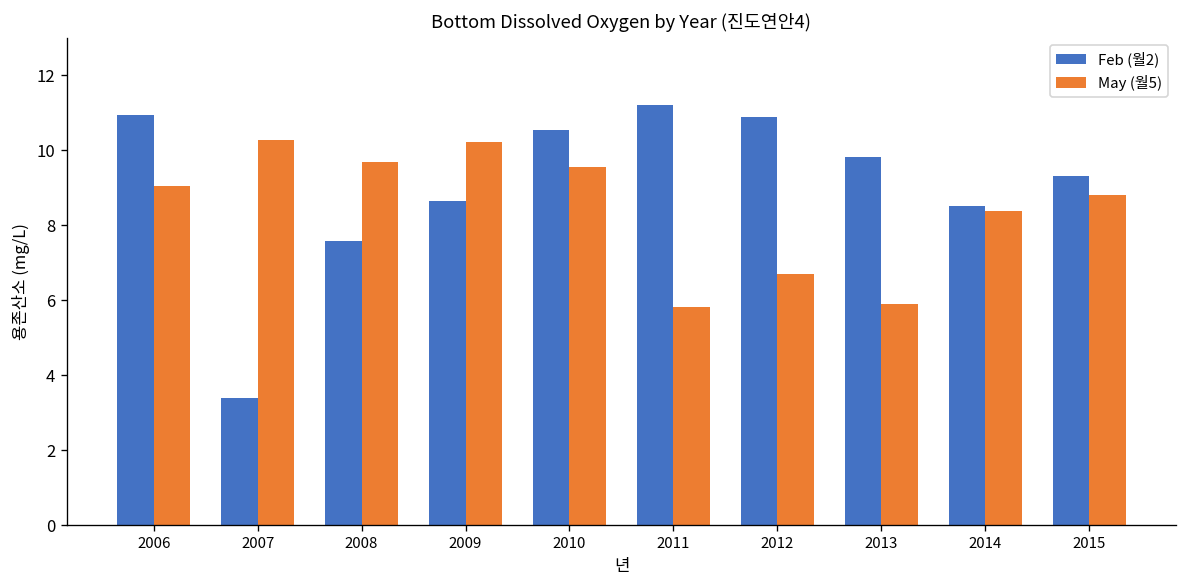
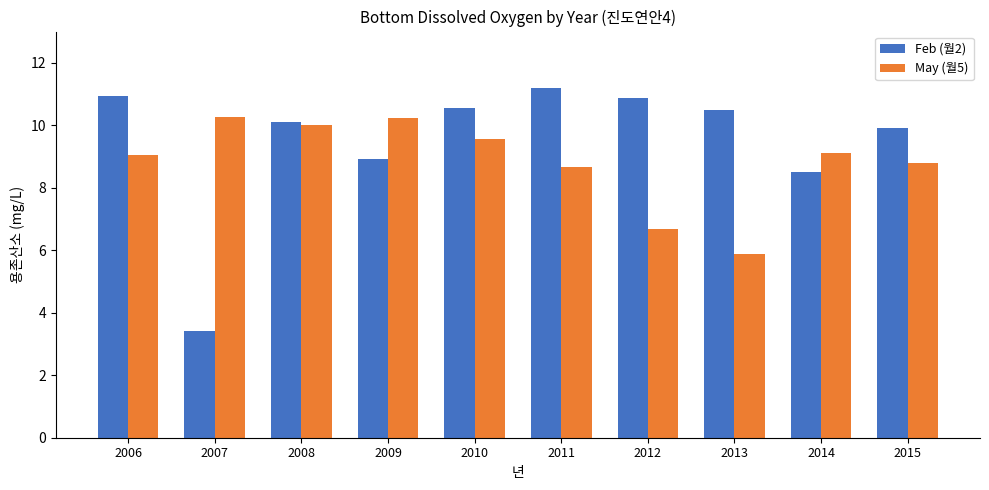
Feb (월2), 2008: 7.6 -> 10.1
May (월5), 2008: 9.7 -> 10.0
Feb (월2), 2009: 8.6 -> 8.9
May (월5), 2011: 5.8 -> 8.7
Feb (월2), 2013: 9.8 -> 10.5
May (월5), 2014: 8.4 -> 9.1
Feb (월2), 2015: 9.3 -> 9.9
